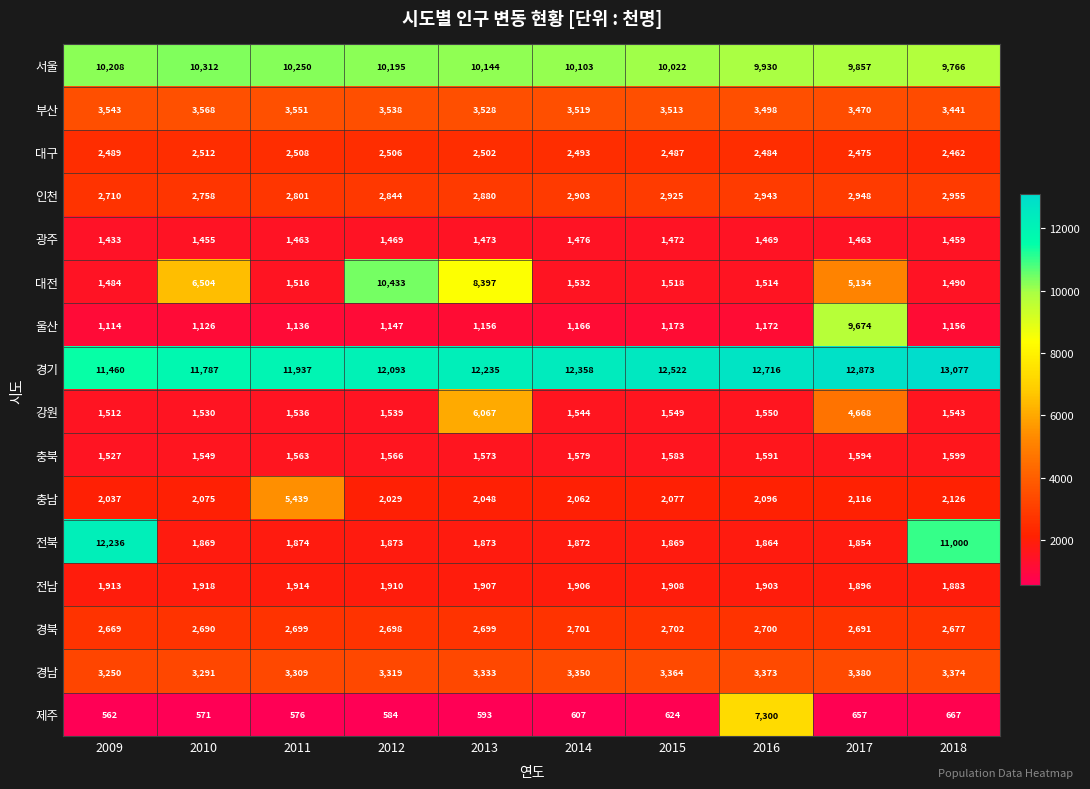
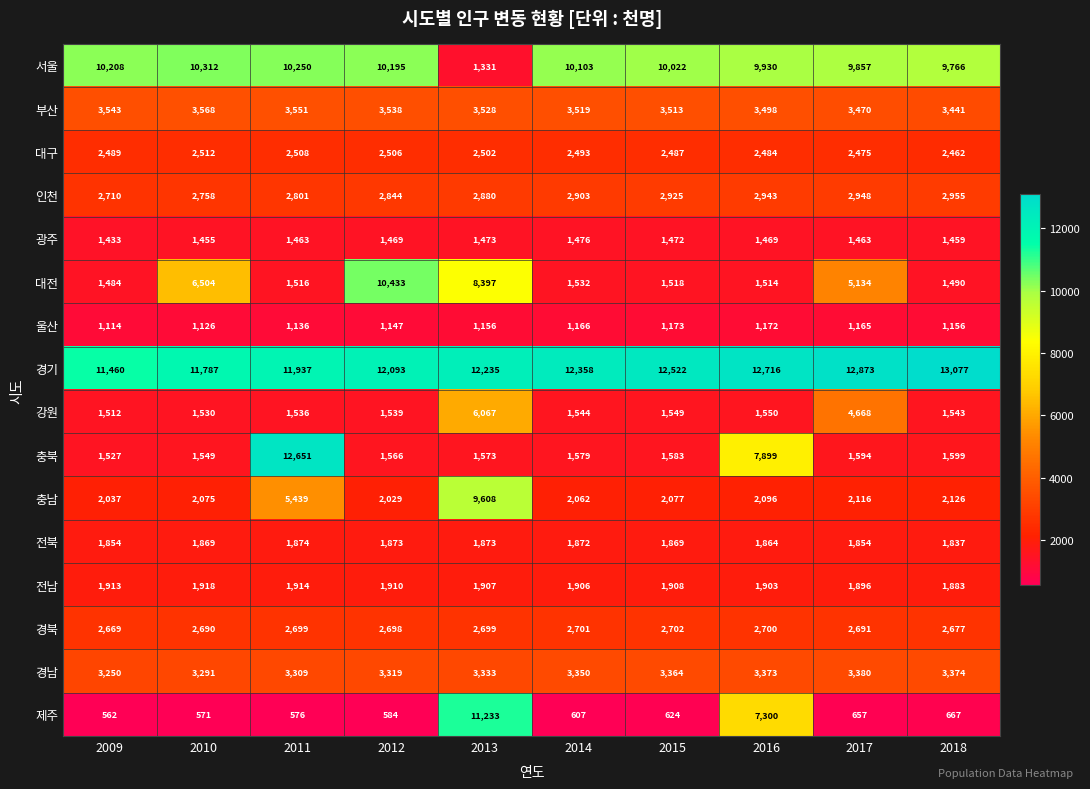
서울, 2013: 10,144 -> 1,331
울산, 2017: 9,674 -> 1,165
충북, 2011: 1,563 -> 12,651
충북, 2016: 1,591 -> 7,899
충남, 2013: 2,048 -> 9,608
전북, 2009: 12,236 -> 1,854
전북, 2018: 11,000 -> 1,837
제주, 2013: 593 -> 11,233
